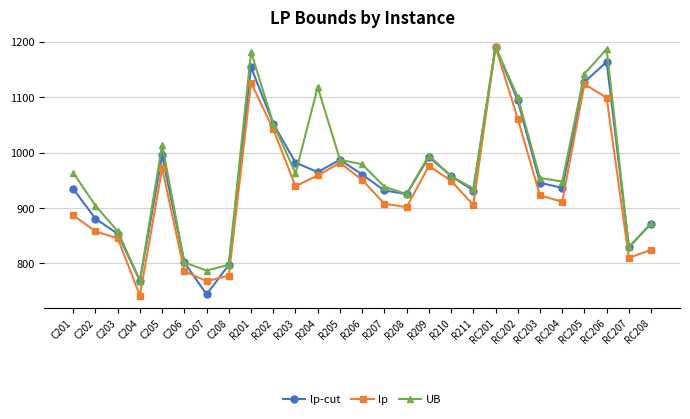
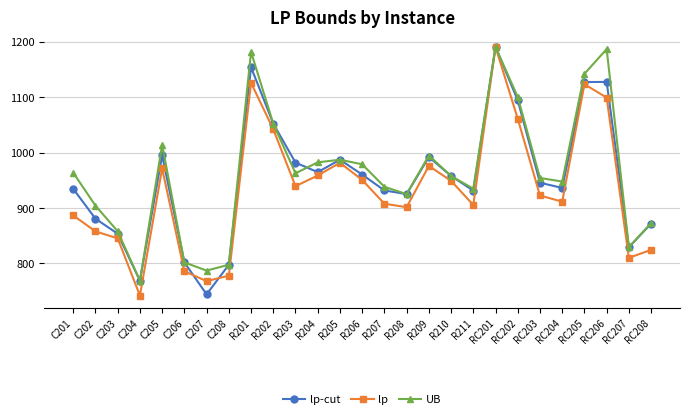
UB, R204: 1120 -> 980
lp-cut, RC206: 1160 -> 1130
